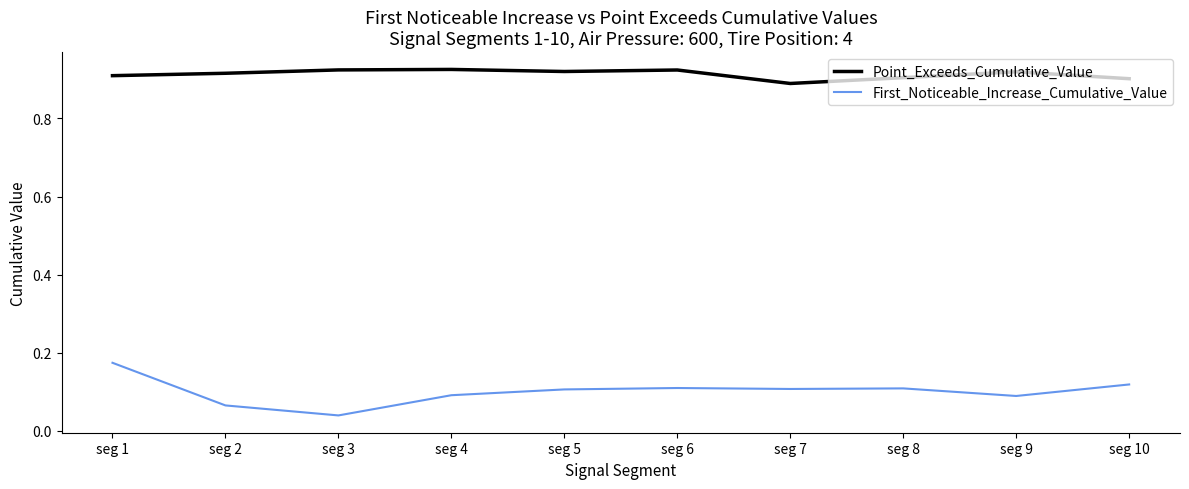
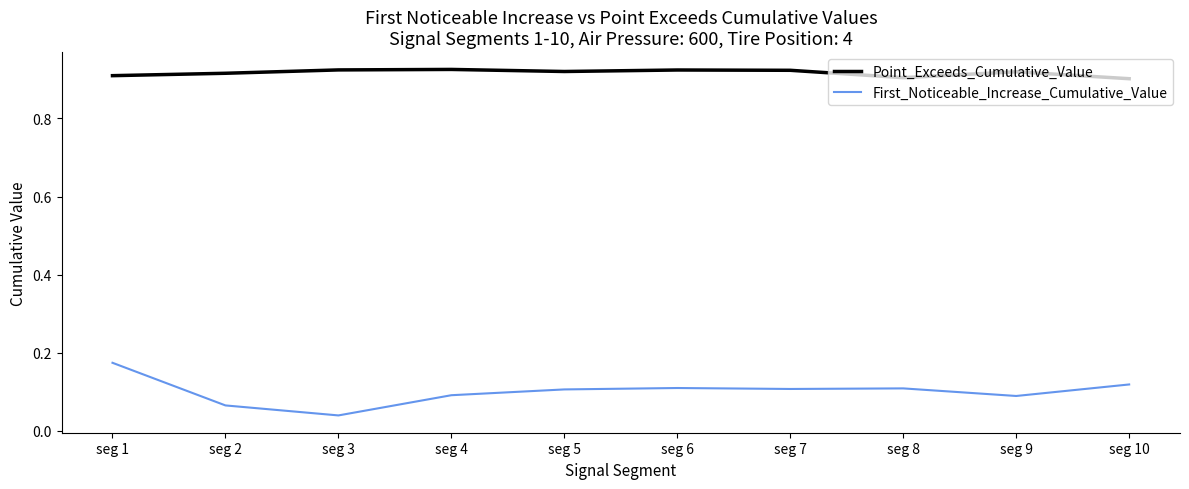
Point_Exceeds_Cumulative_Value, seg 7: 0.89 -> 0.92
